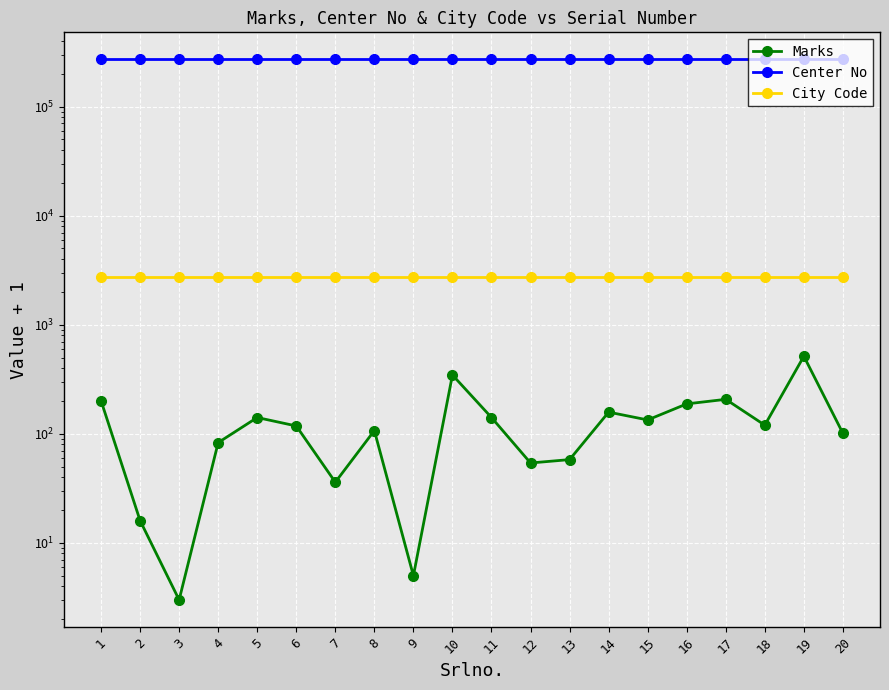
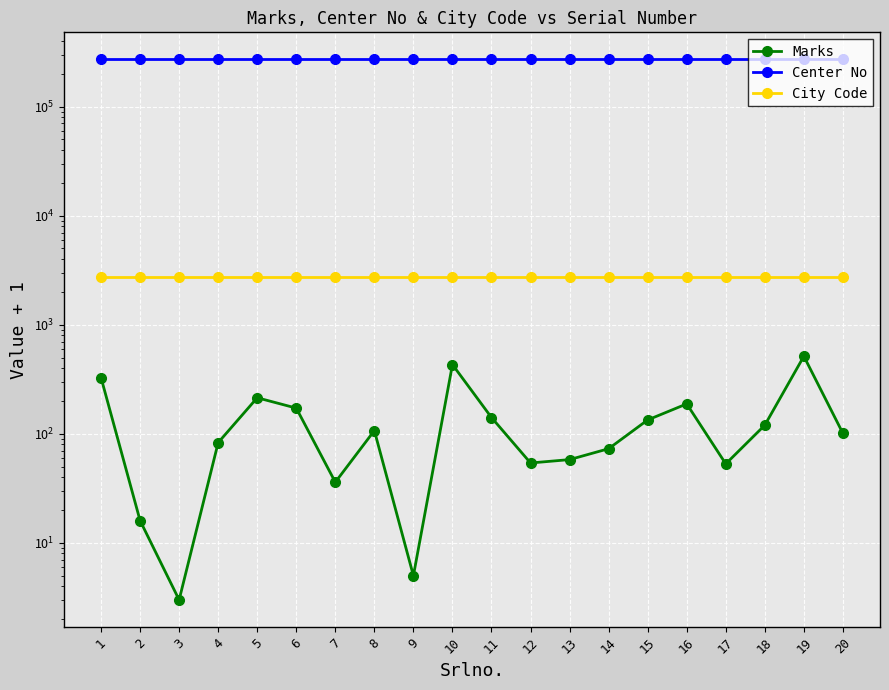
Marks, 1: 200 -> 330
Marks, 5: 140 -> 210
Marks, 6: 120 -> 170
Marks, 10: 350 -> 430
Marks, 14: 160 -> 70
Marks, 17: 210 -> 50
